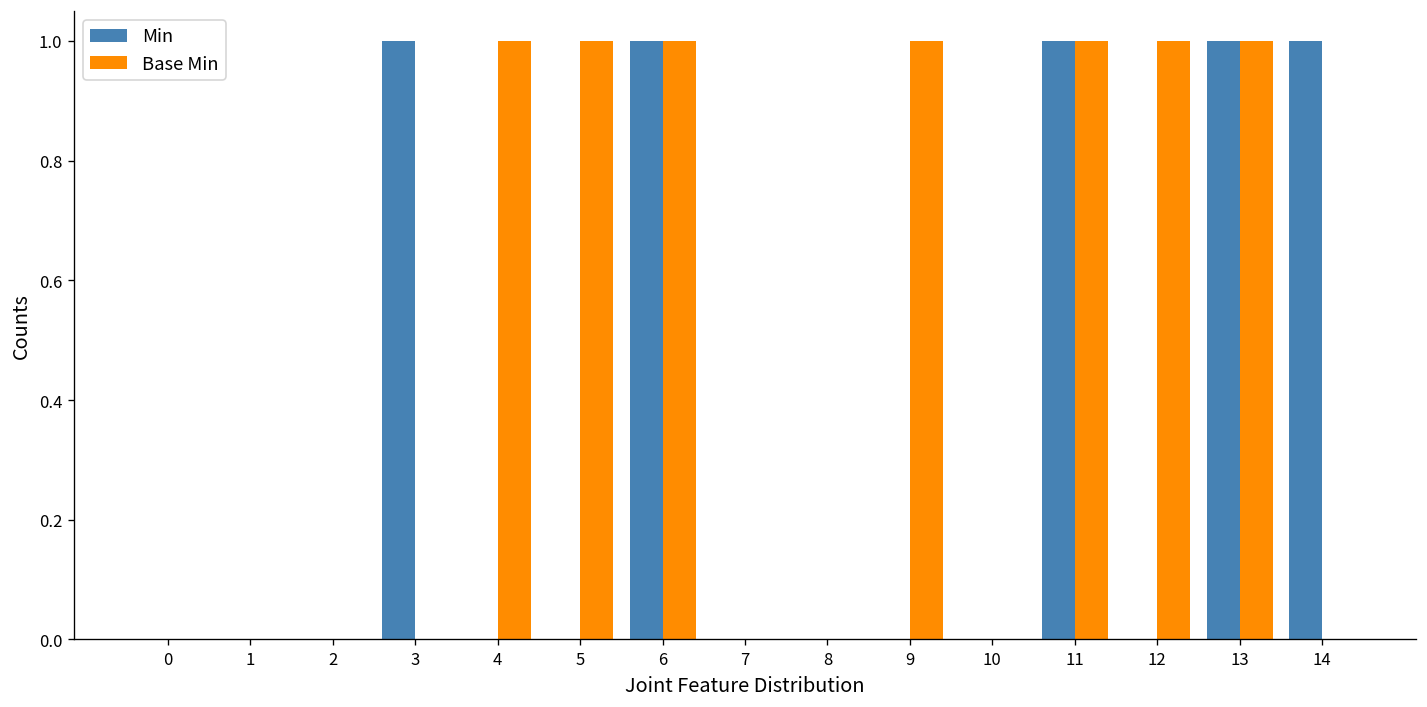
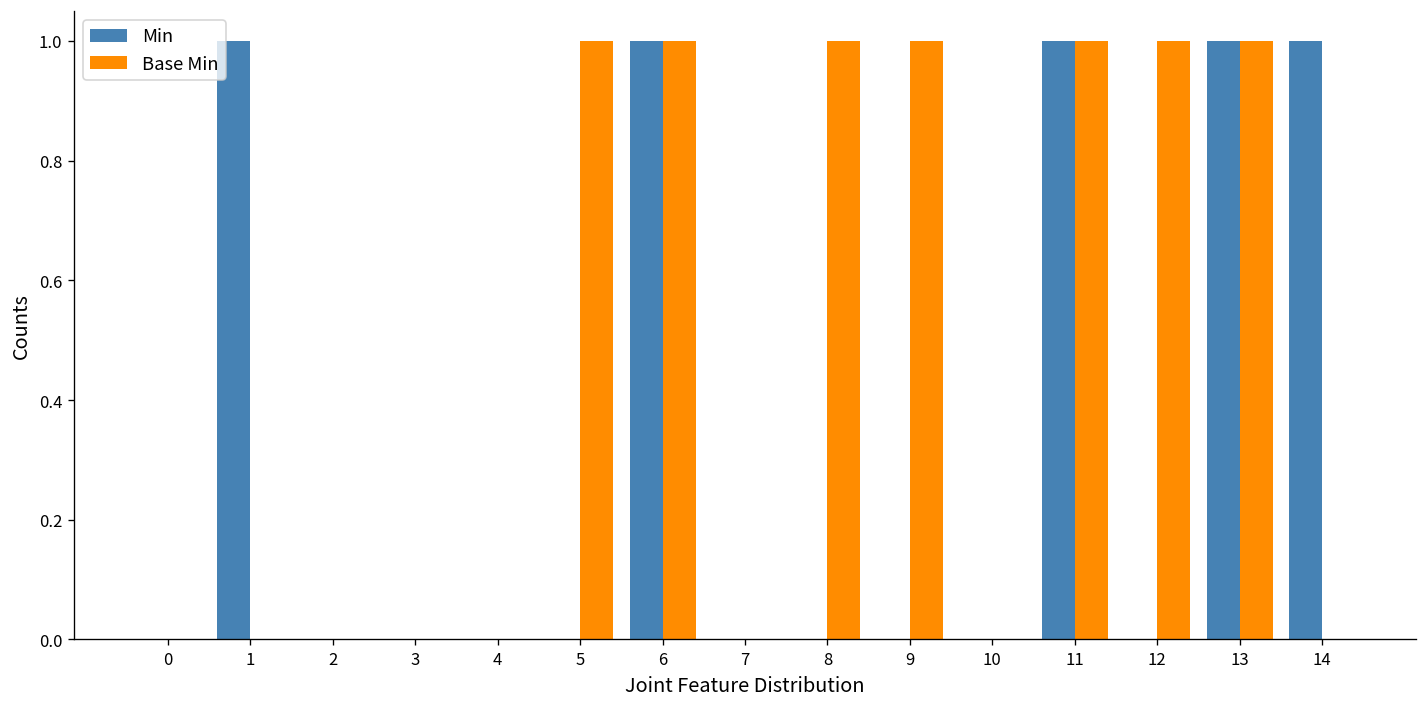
Min, 1: 0 -> 1
Min, 3: 1 -> 0
Base Min, 4: 1 -> 0
Base Min, 8: 0 -> 1
